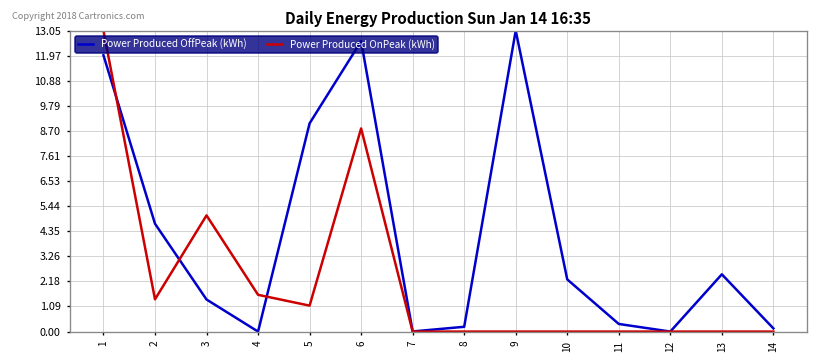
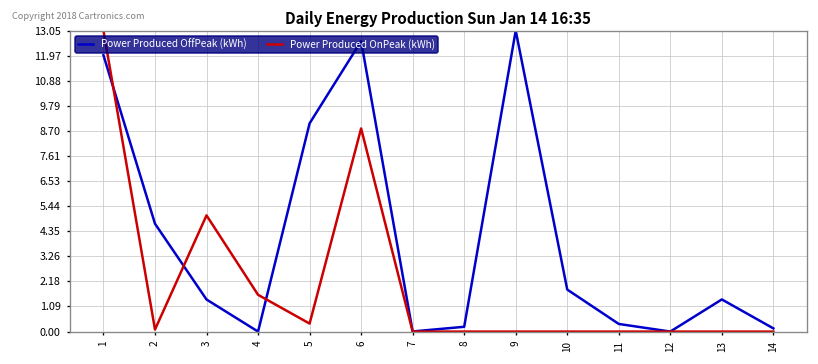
Power Produced OnPeak (kWh), 2: 1.4 -> 0.1
Power Produced OnPeak (kWh), 5: 1.1 -> 0.3
Power Produced OffPeak (kWh), 10: 2.3 -> 1.8
Power Produced OffPeak (kWh), 13: 2.5 -> 1.4
